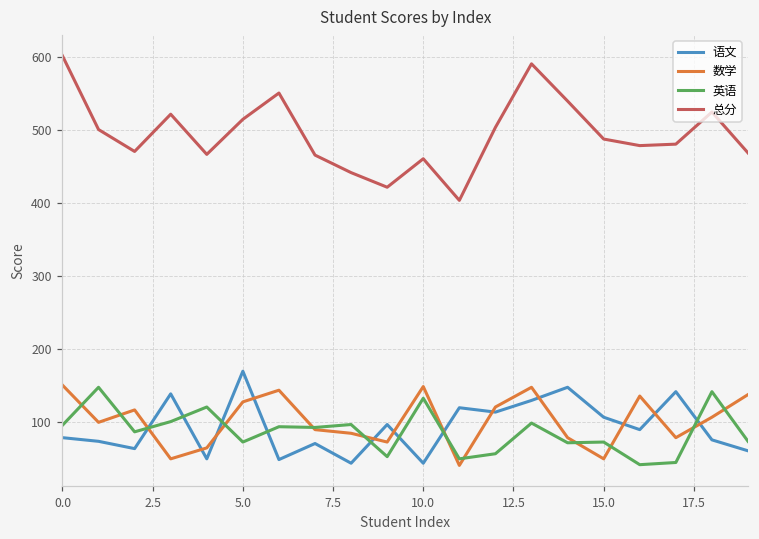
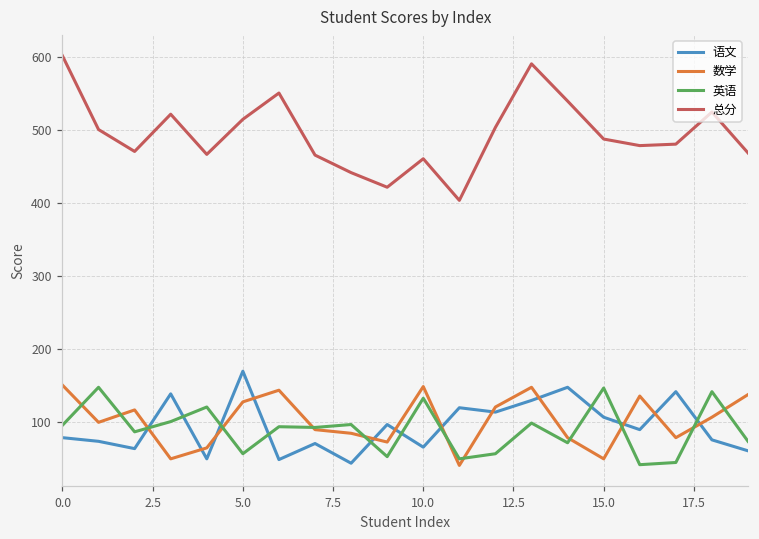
英语, 5.0: 70 -> 60
语文, 10.0: 40 -> 70
英语, 15.0: 70 -> 150
